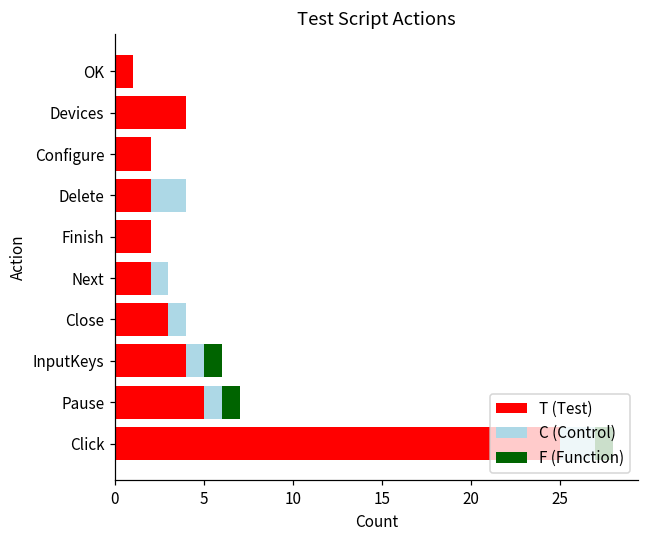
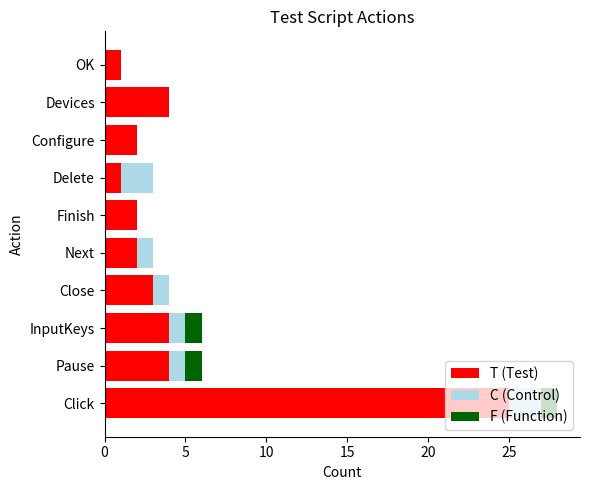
T (Test), Delete: 2 -> 1
T (Test), Pause: 5 -> 4
